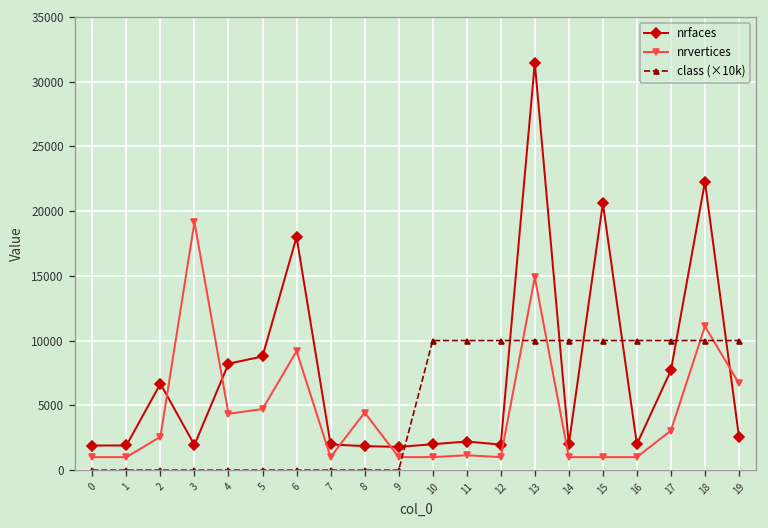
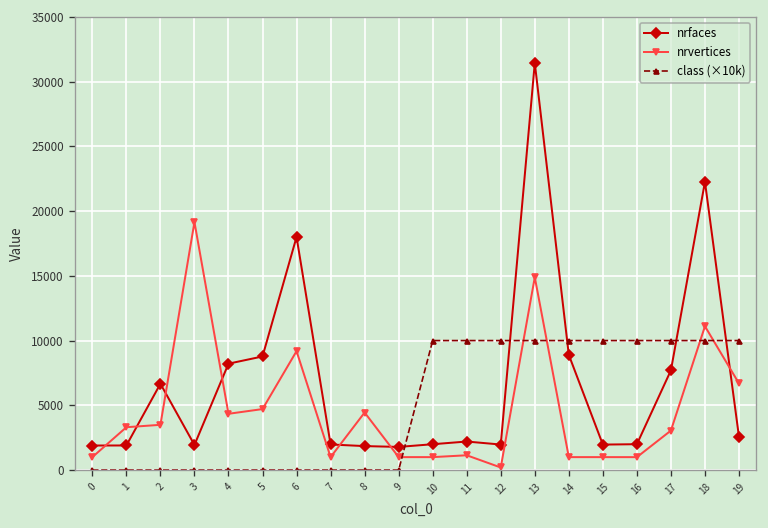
nrvertices, 1: 1000 -> 3300
nrvertices, 2: 2600 -> 3500
nrvertices, 12: 1000 -> 200
nrfaces, 14: 2000 -> 8900
nrfaces, 15: 20600 -> 2000
